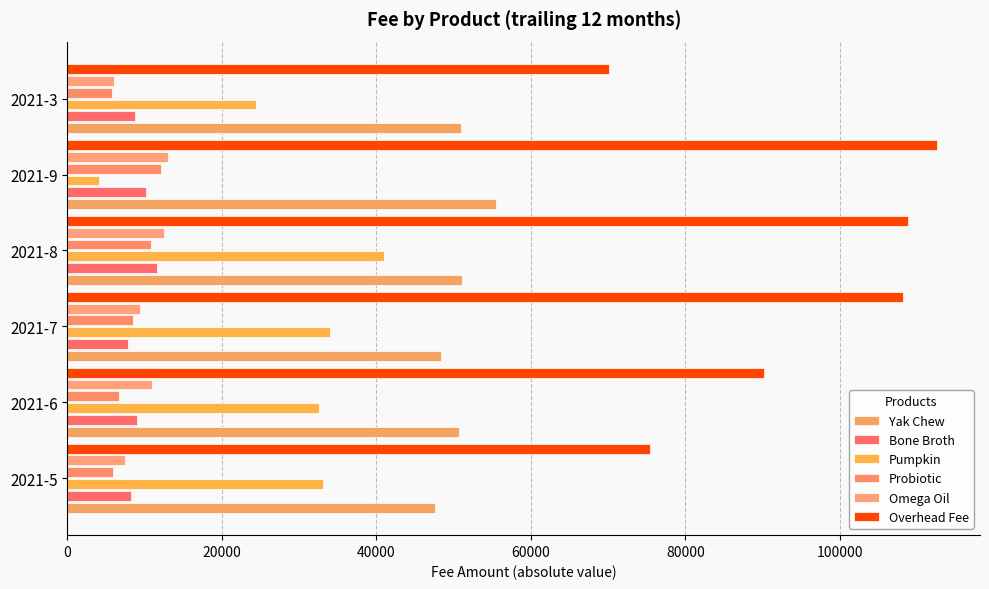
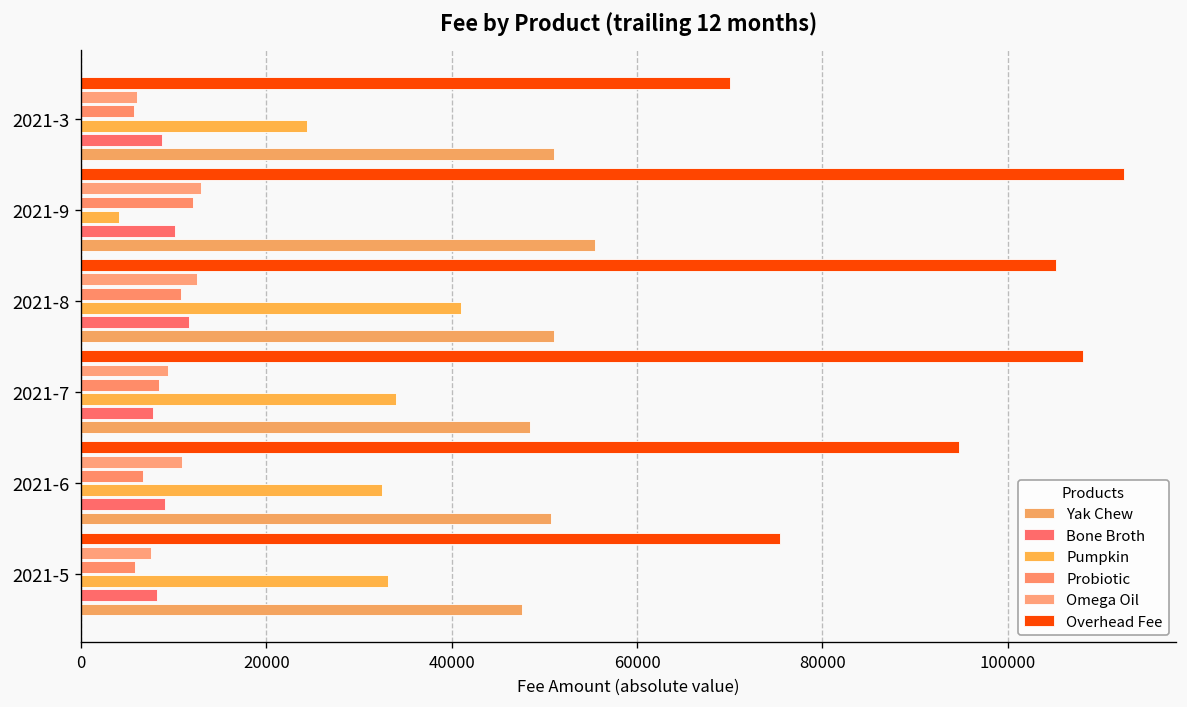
Overhead Fee, 2021-8: 109000 -> 105000
Overhead Fee, 2021-6: 90000 -> 95000
